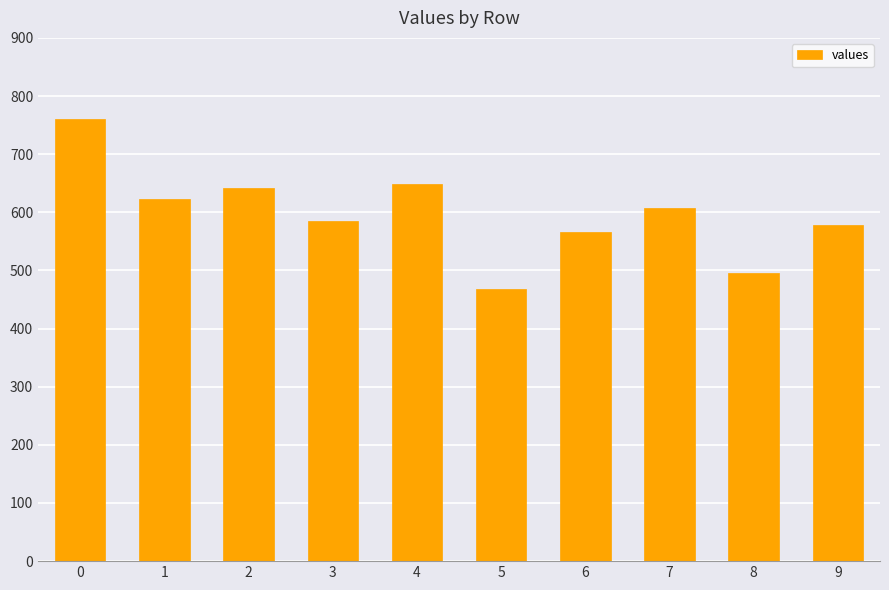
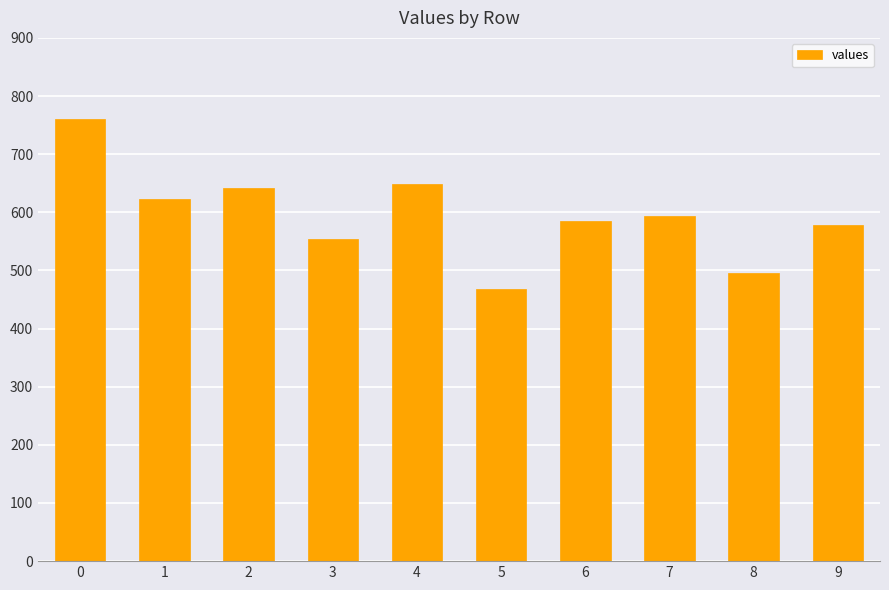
3: 580 -> 550
6: 570 -> 590
7: 610 -> 590
